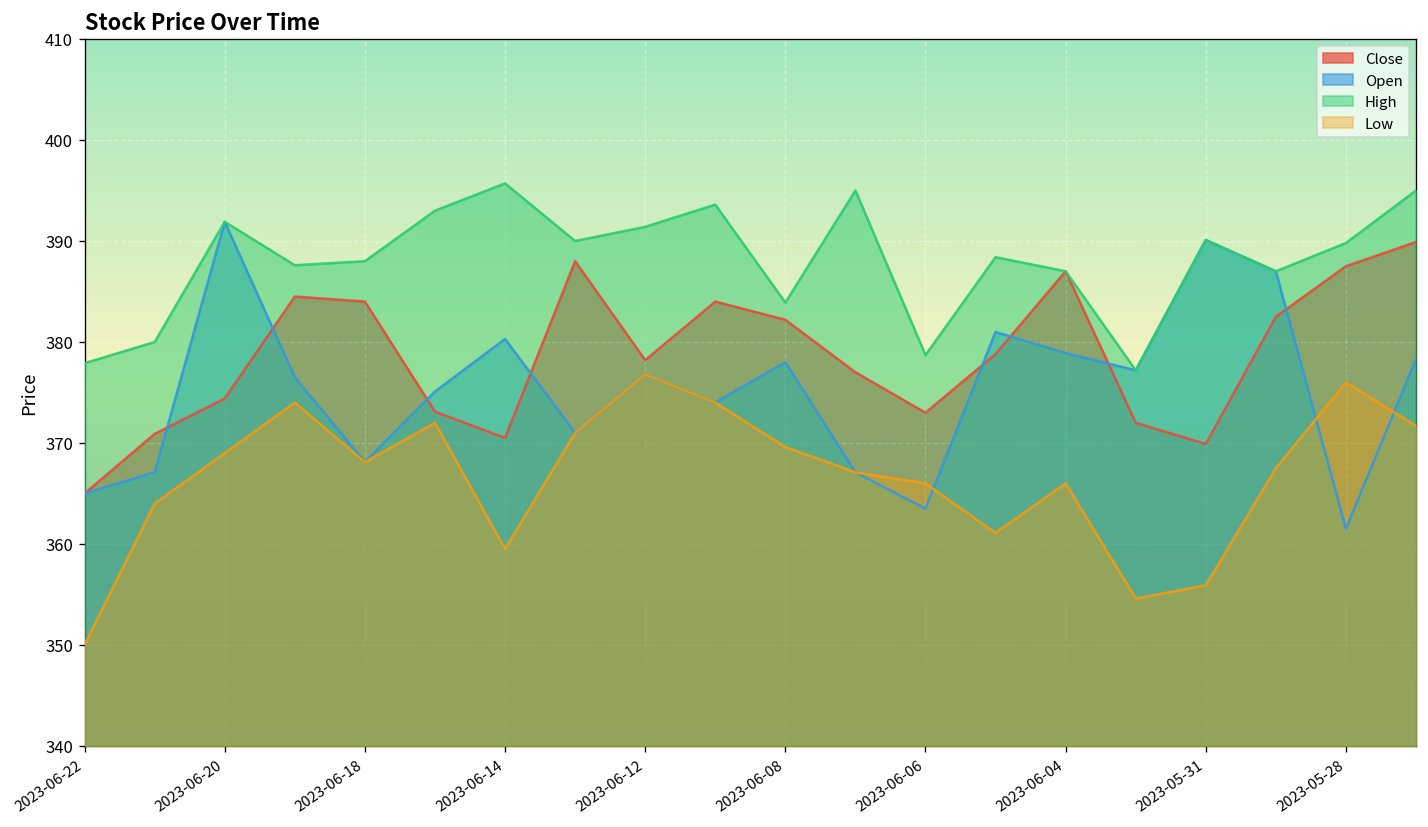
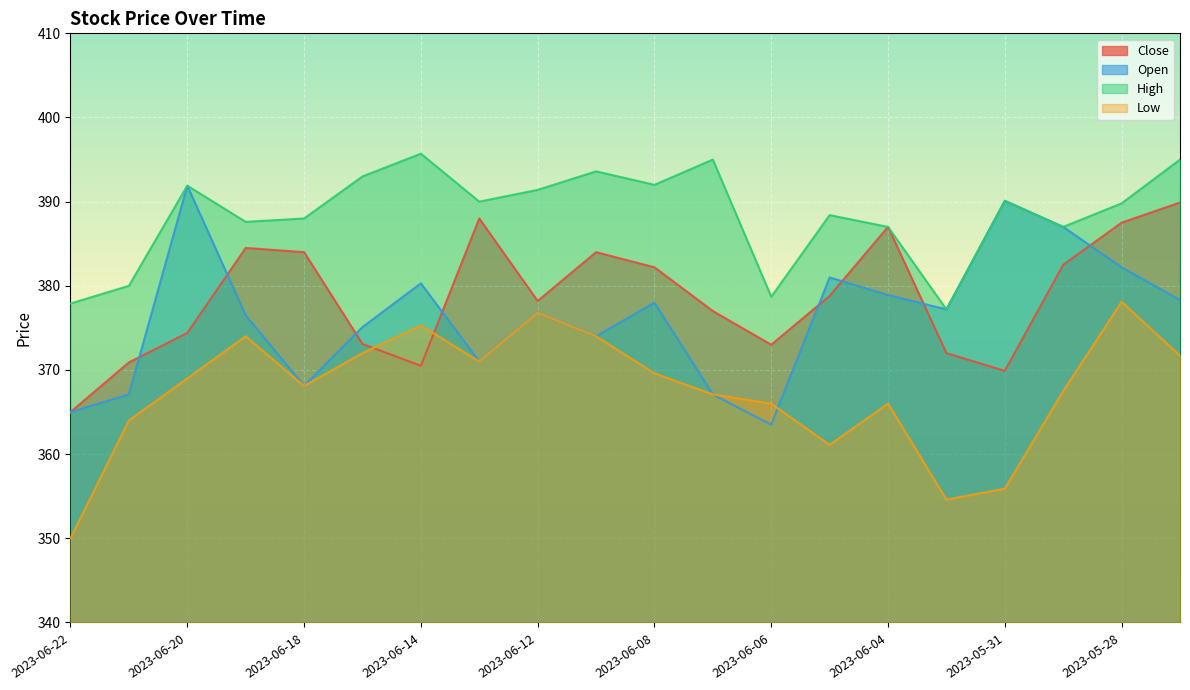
Low, 2023-06-14: 360 -> 375
High, 2023-06-08: 384 -> 392
Open, 2023-05-28: 362 -> 382
Low, 2023-05-28: 376 -> 378
